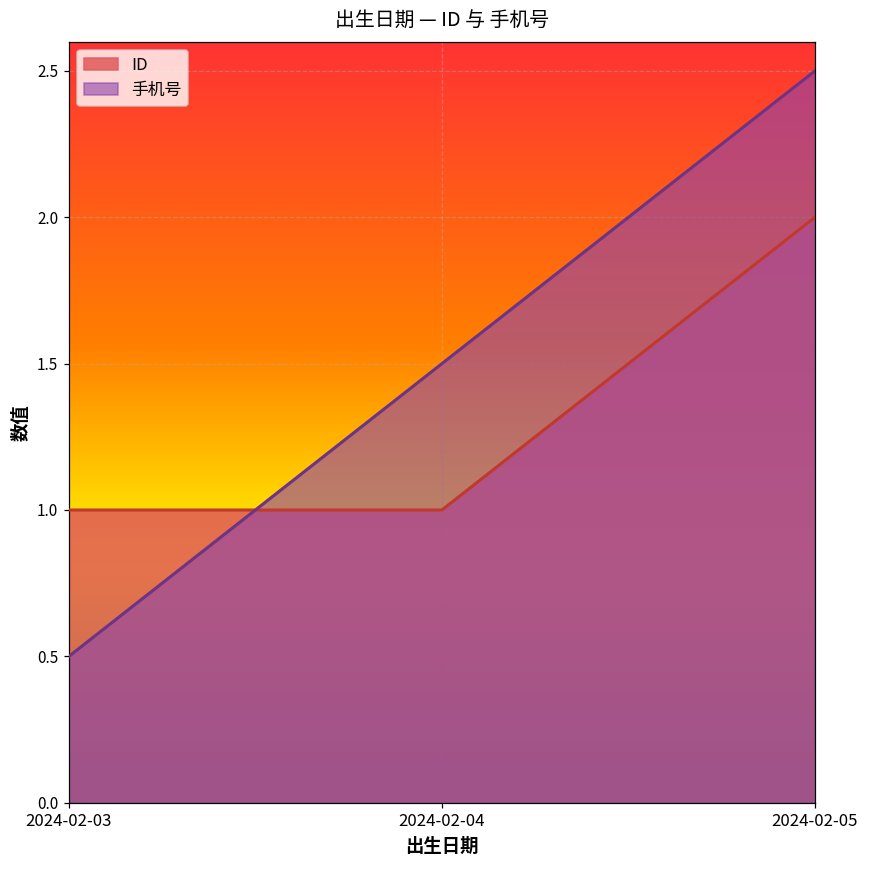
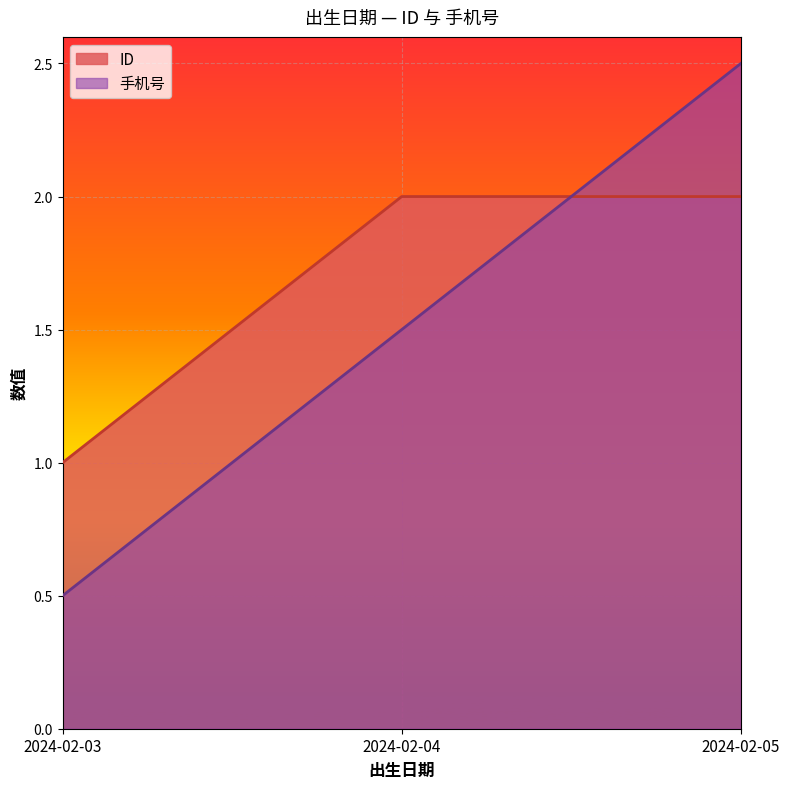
ID, 2024-02-04: 1 -> 2
